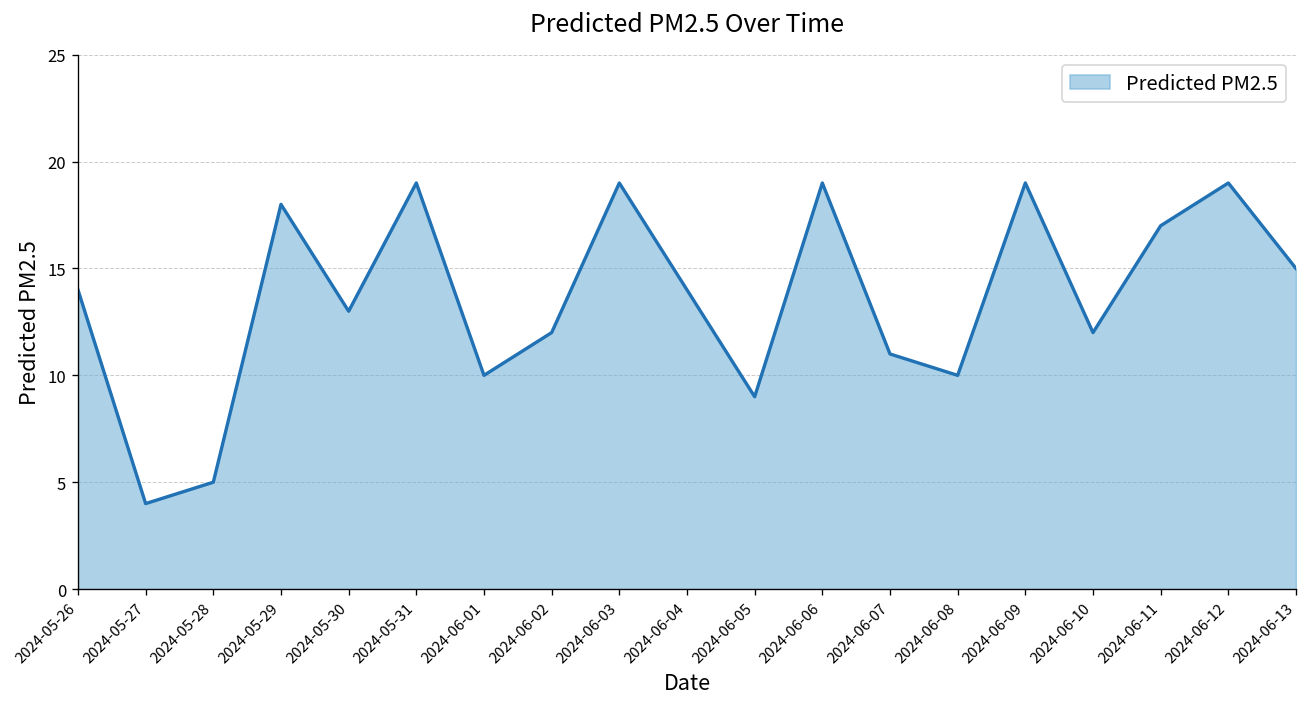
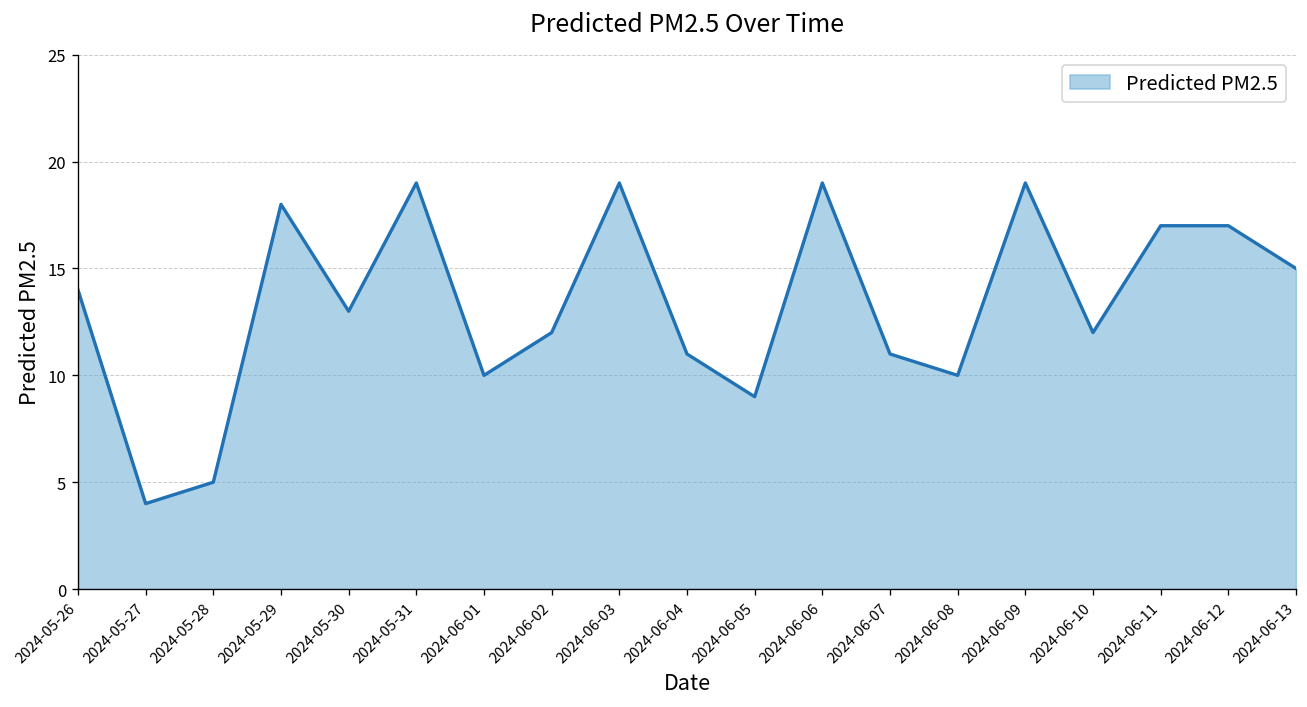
2024-06-04: 14 -> 11
2024-06-12: 19 -> 17
